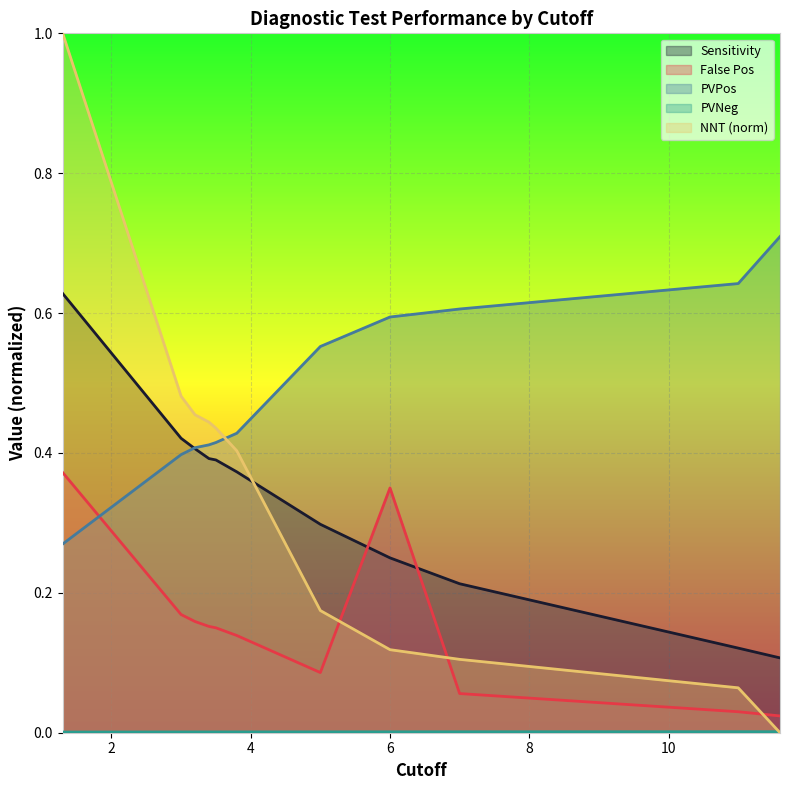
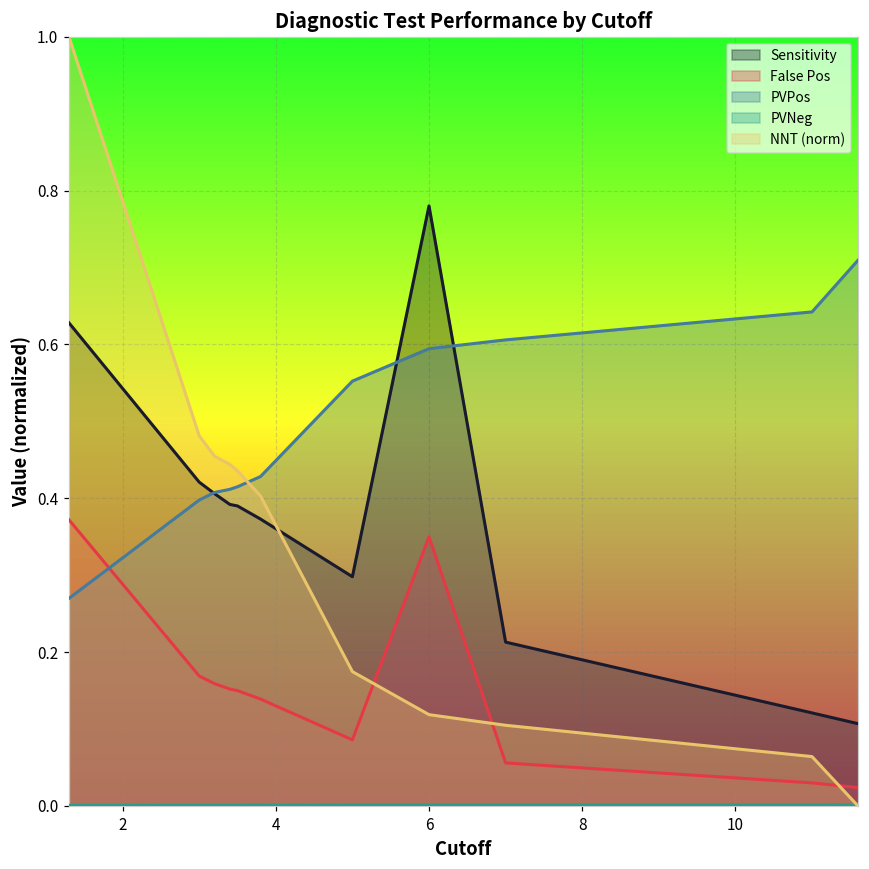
Sensitivity, 6: 0.25 -> 0.78
